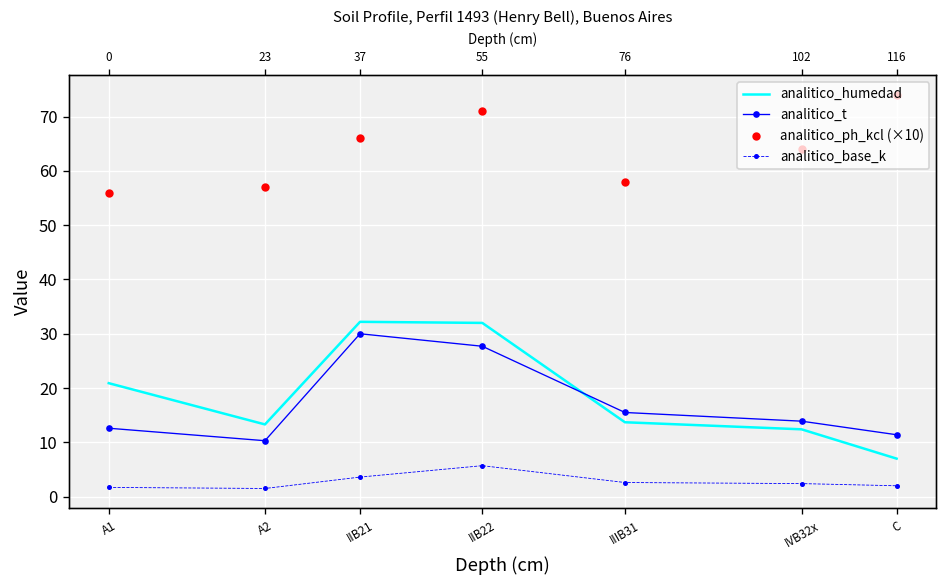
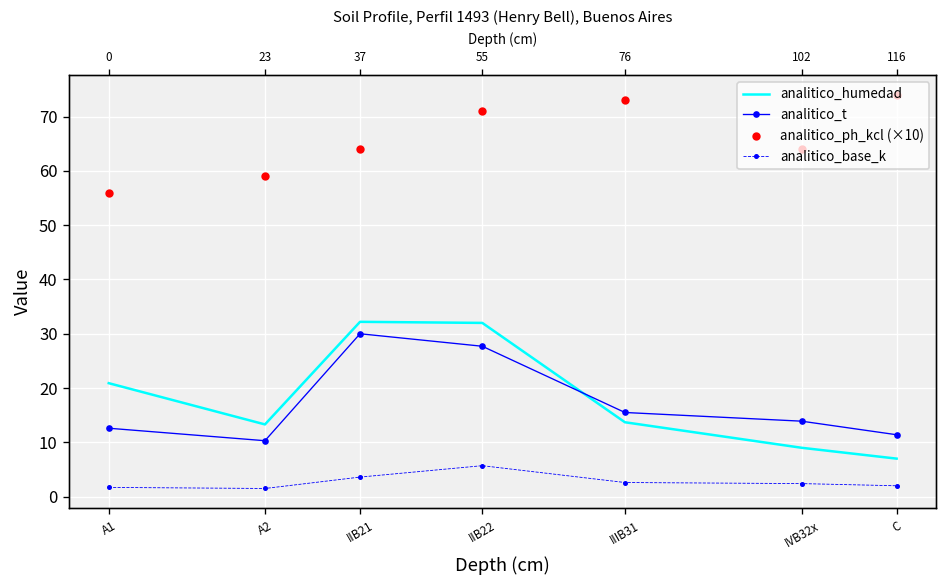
analitico_ph_kcl (×10), A2: 57 -> 59
analitico_ph_kcl (×10), IIB21: 66 -> 64
analitico_ph_kcl (×10), IIIB31: 58 -> 73
analitico_humedad, IVB32x: 12 -> 9
